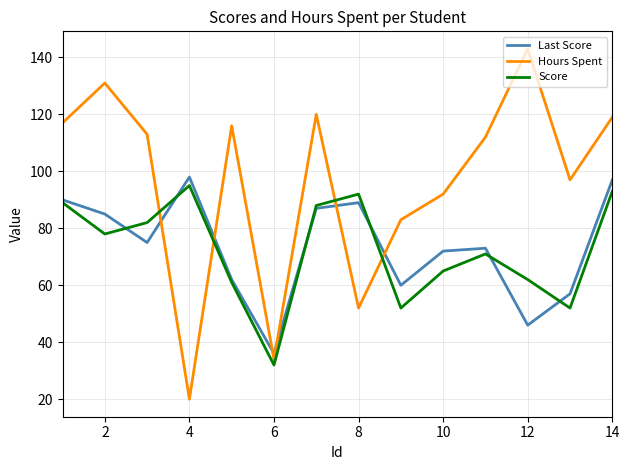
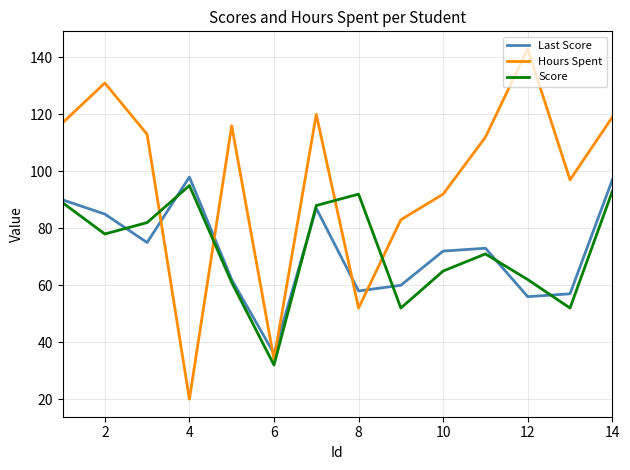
Last Score, 8: 89 -> 58
Last Score, 12: 46 -> 56
